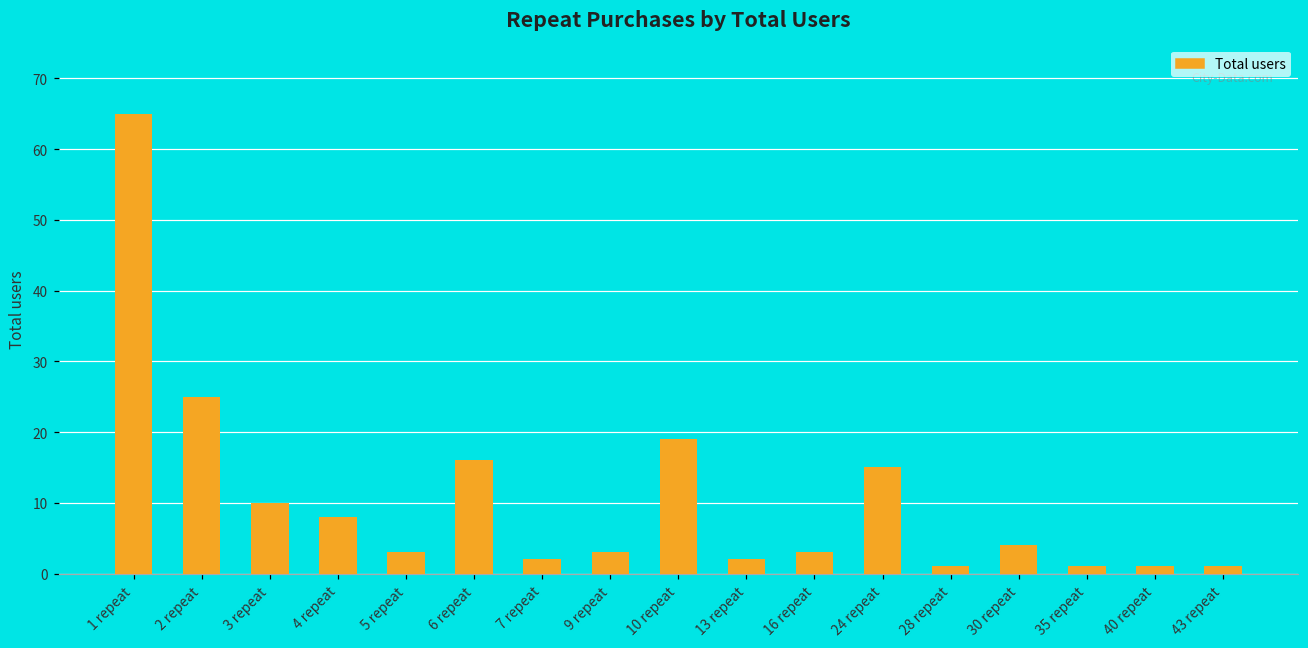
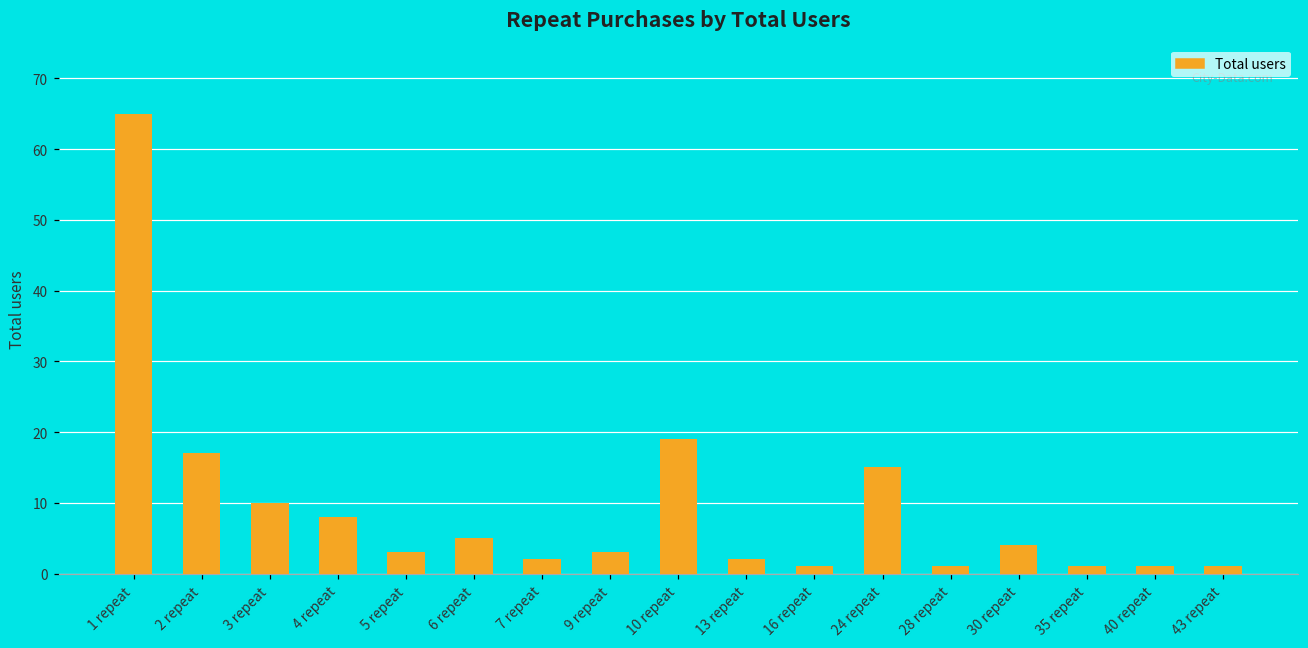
2 repeat: 25 -> 17
6 repeat: 16 -> 5
16 repeat: 3 -> 1
